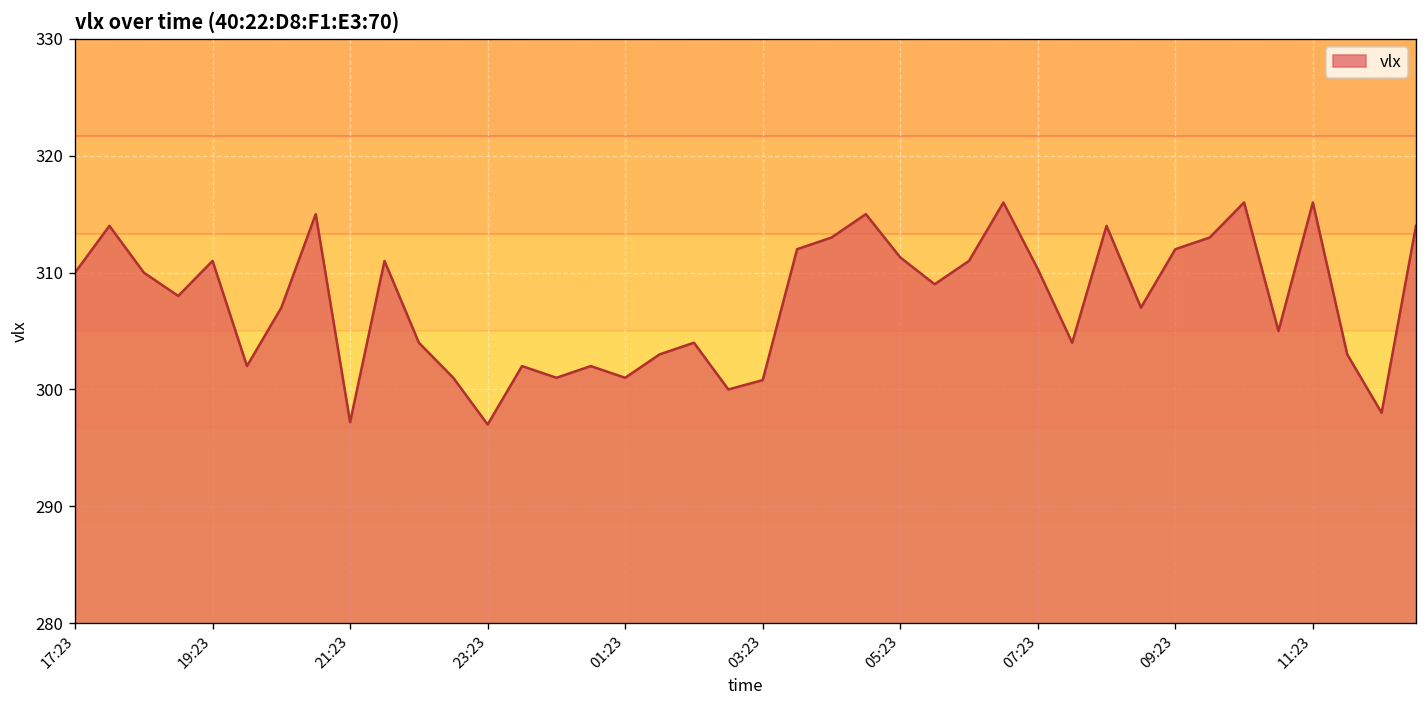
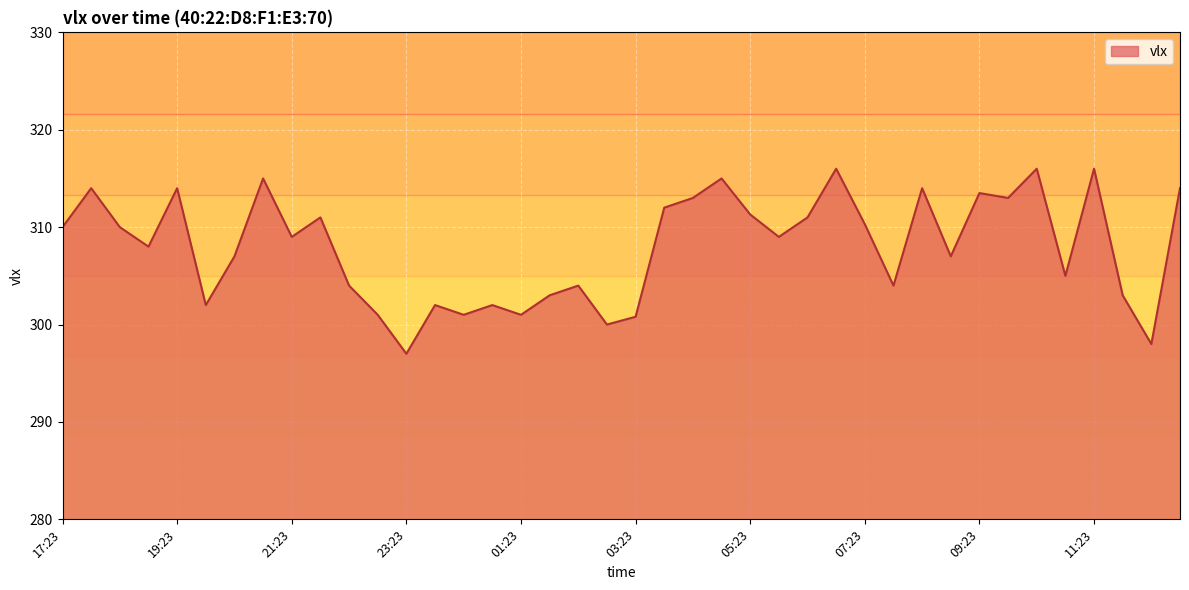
19:23: 311 -> 314
21:23: 297 -> 309
09:23: 312 -> 314
